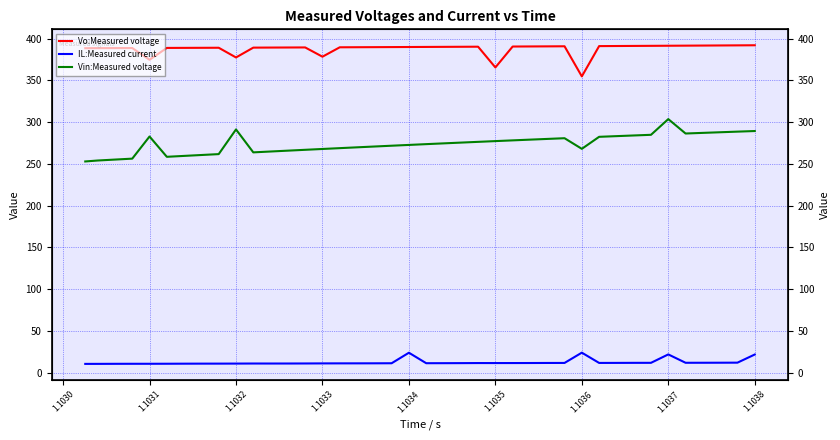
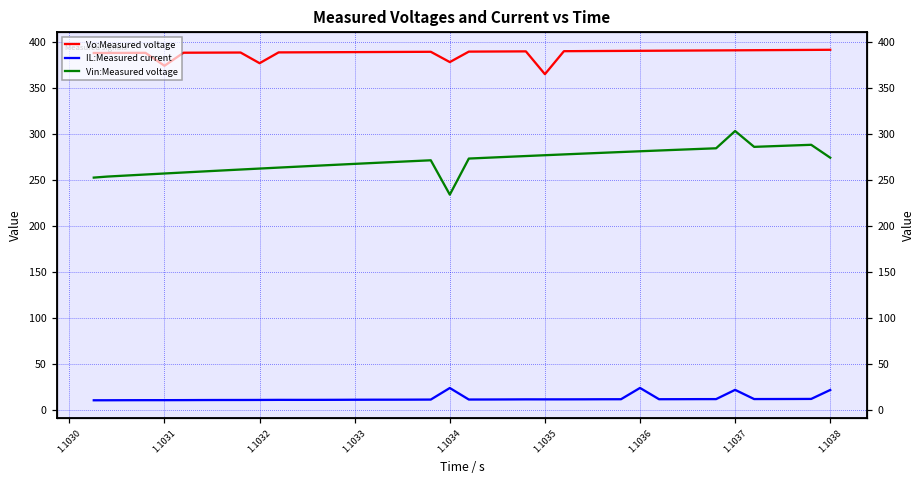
Vin:Measured voltage, 1.1031: 280 -> 260
Vin:Measured voltage, 1.1032: 290 -> 260
Vo:Measured voltage, 1.1033: 380 -> 390
Vo:Measured voltage, 1.1034: 390 -> 380
Vin:Measured voltage, 1.1034: 270 -> 230
Vo:Measured voltage, 1.1036: 350 -> 390
Vin:Measured voltage, 1.1036: 270 -> 280
Vin:Measured voltage, 1.1038: 290 -> 270
